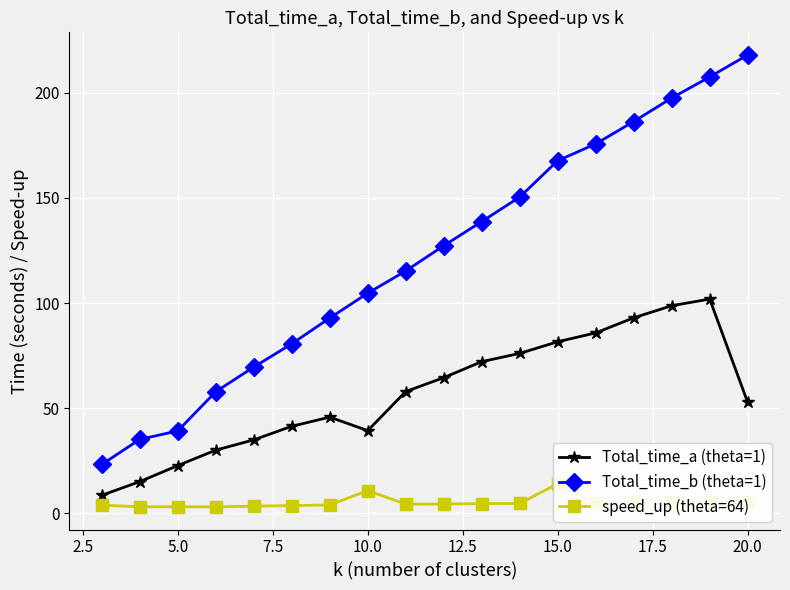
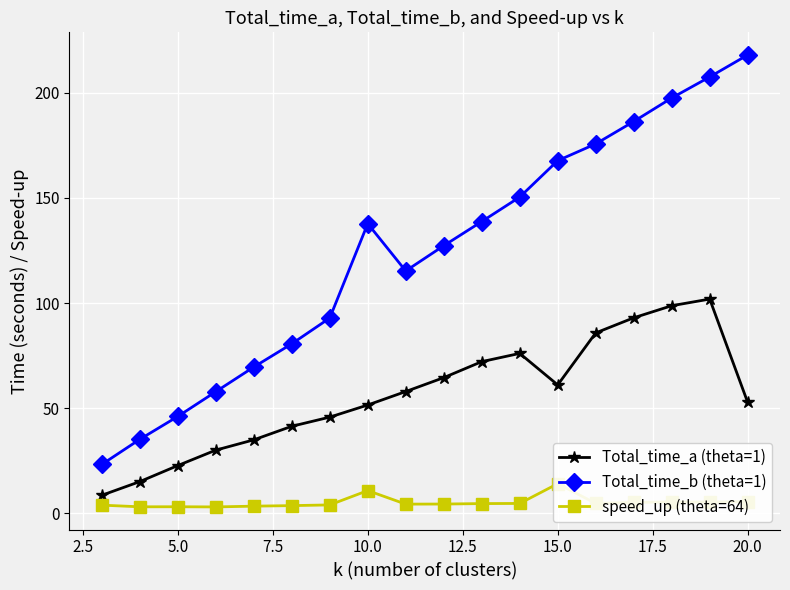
Total_time_b (theta=1), 5.0: 39 -> 46
Total_time_a (theta=1), 10.0: 39 -> 52
Total_time_b (theta=1), 10.0: 105 -> 138
Total_time_a (theta=1), 15.0: 82 -> 61
